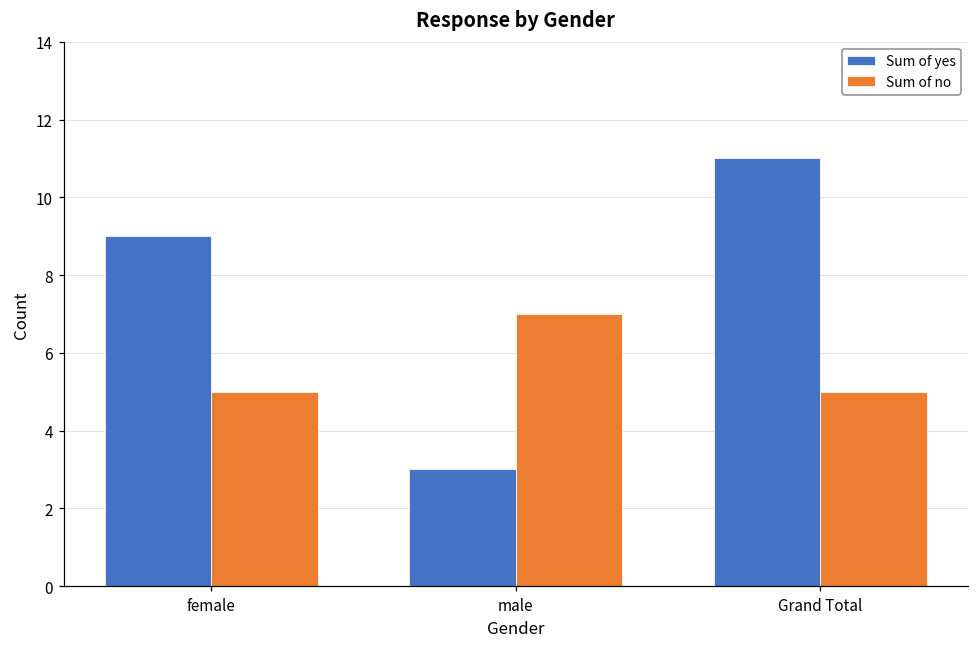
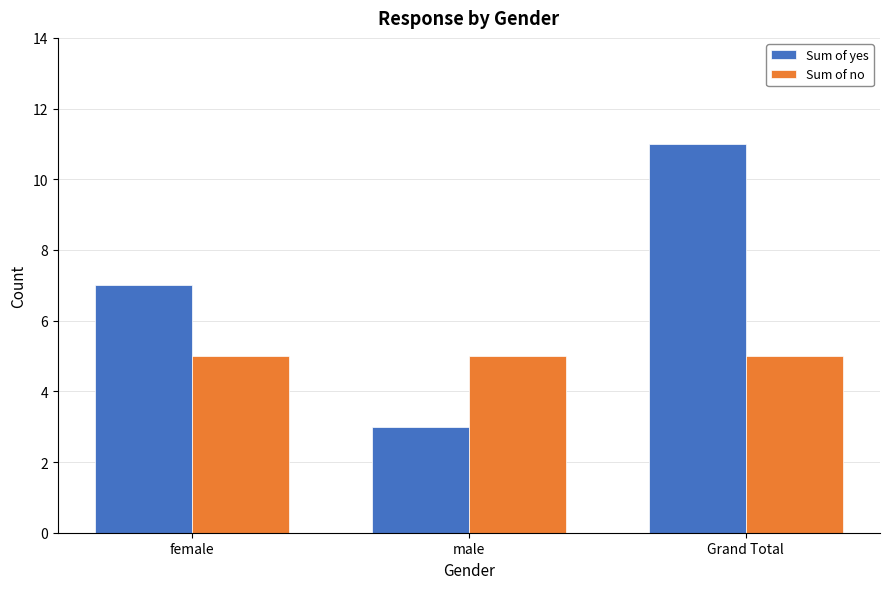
Sum of yes, female: 9 -> 7
Sum of no, male: 7 -> 5
